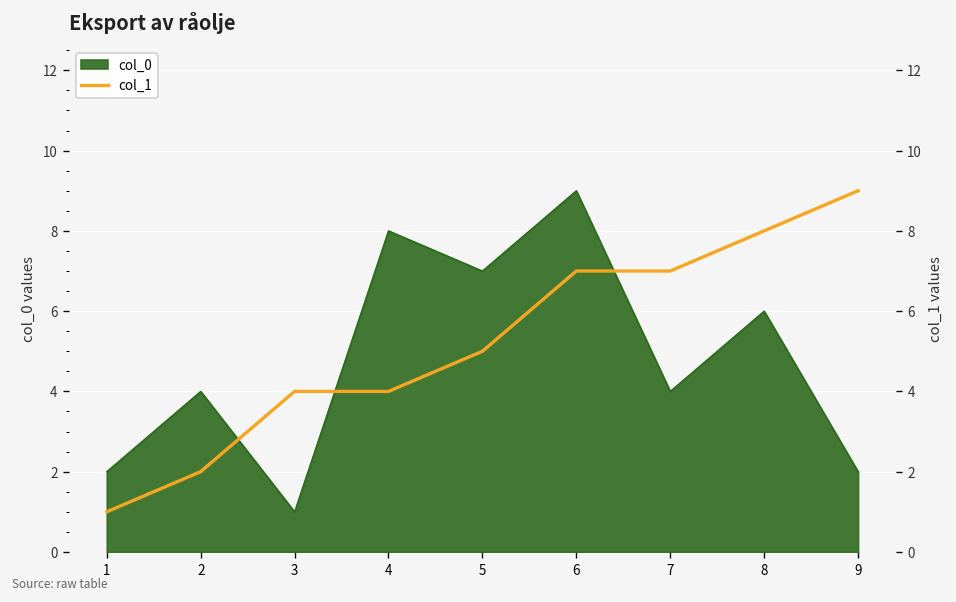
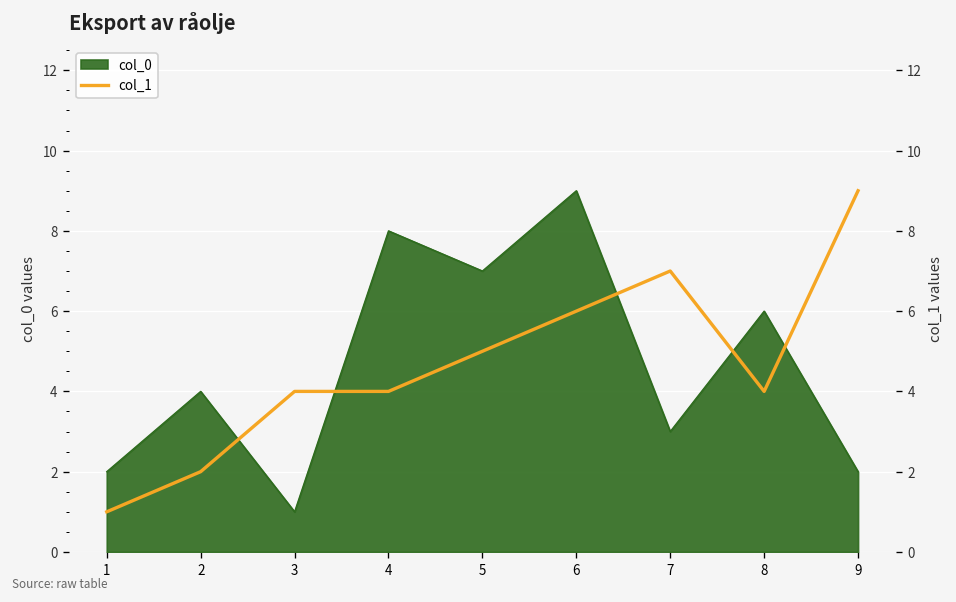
col_0, 7: 4 -> 3
col_1, 6: 7 -> 6
col_1, 8: 8 -> 4
